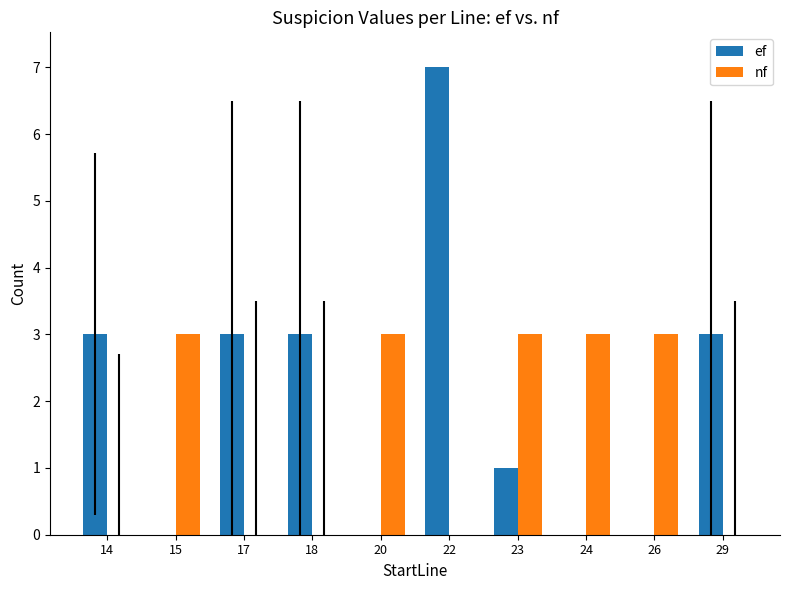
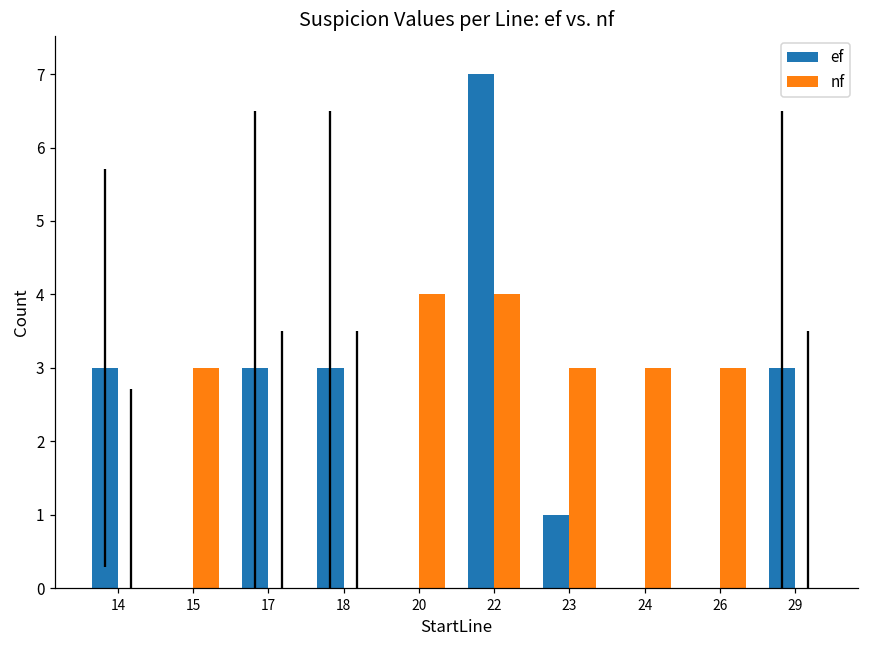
nf, 20: 3 -> 4
nf, 22: 0 -> 4
